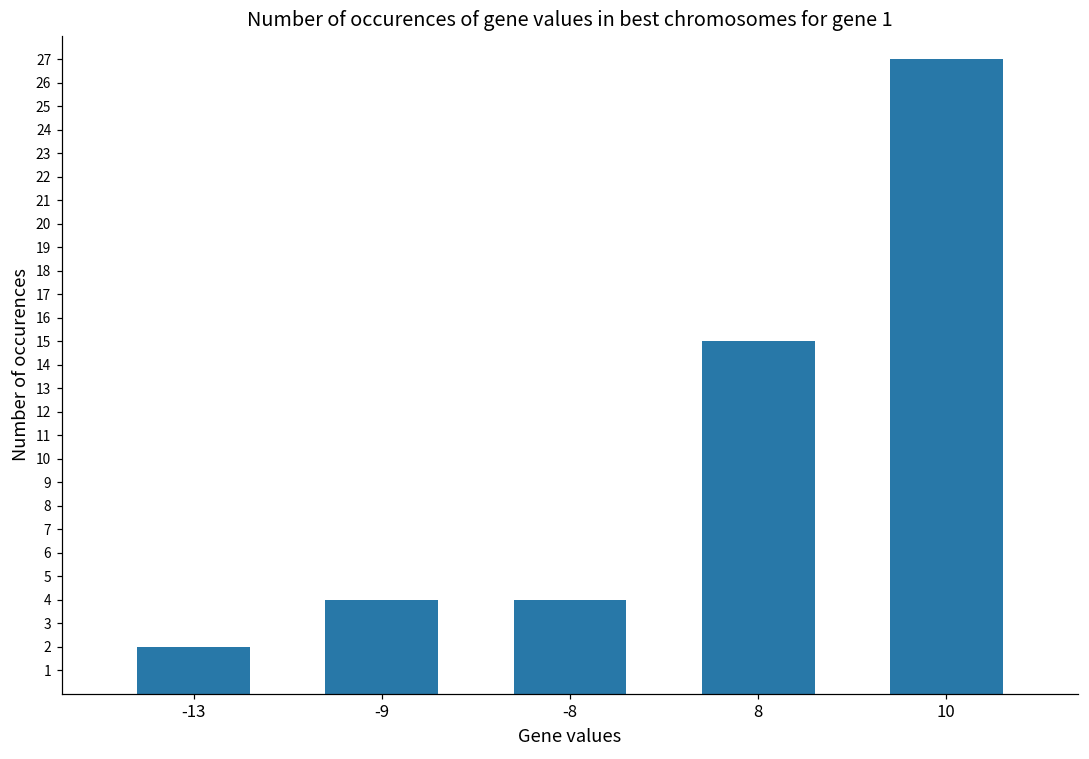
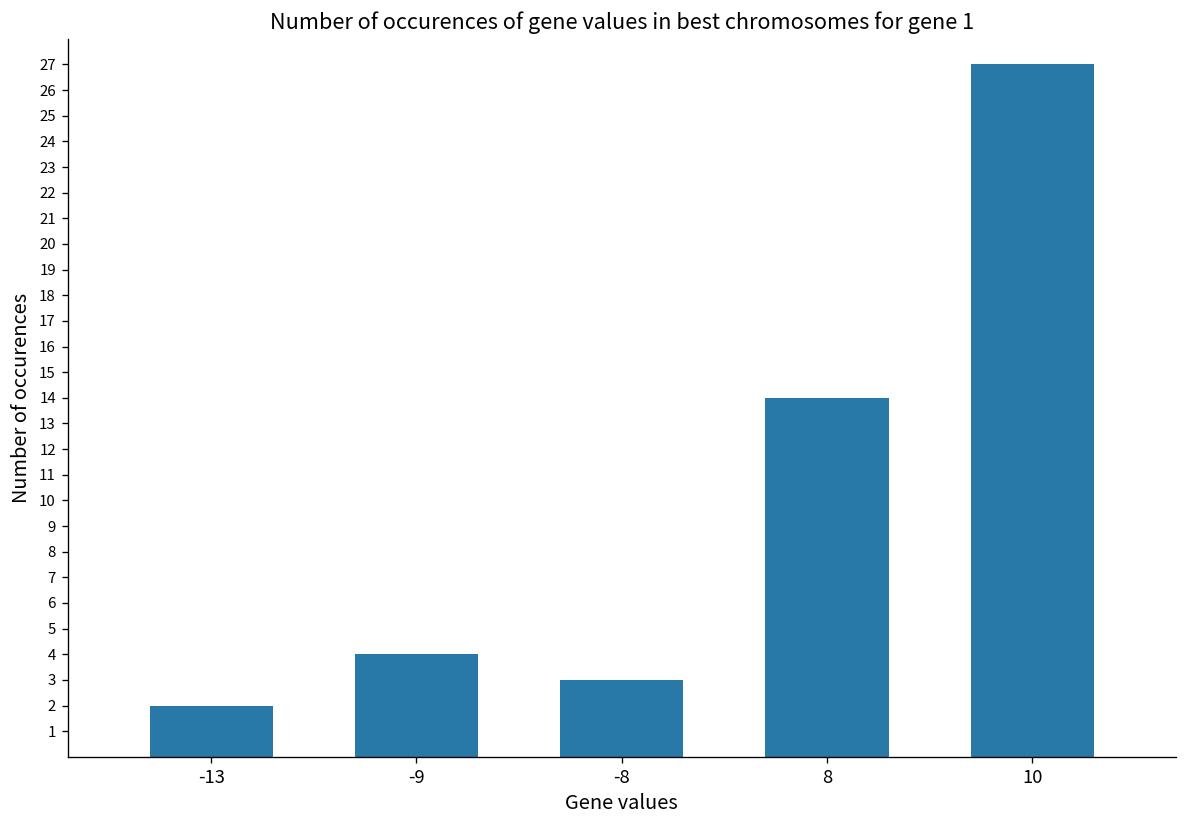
-8: 4 -> 3
8: 15 -> 14
